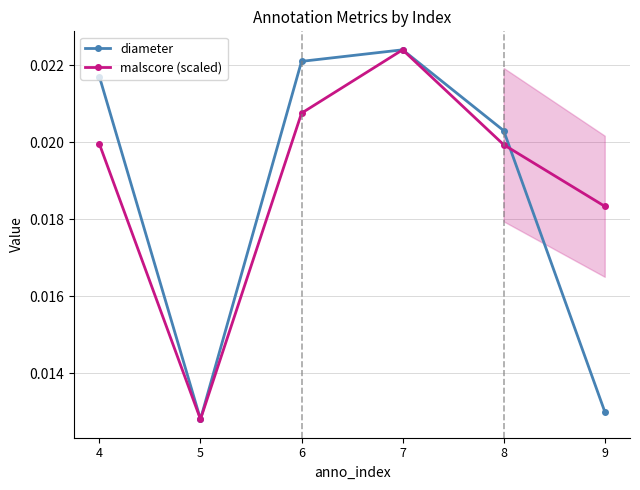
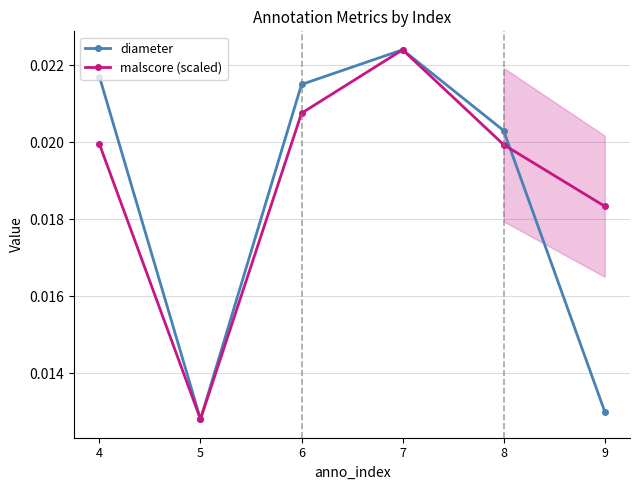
diameter, 6: 0.0221 -> 0.0215
